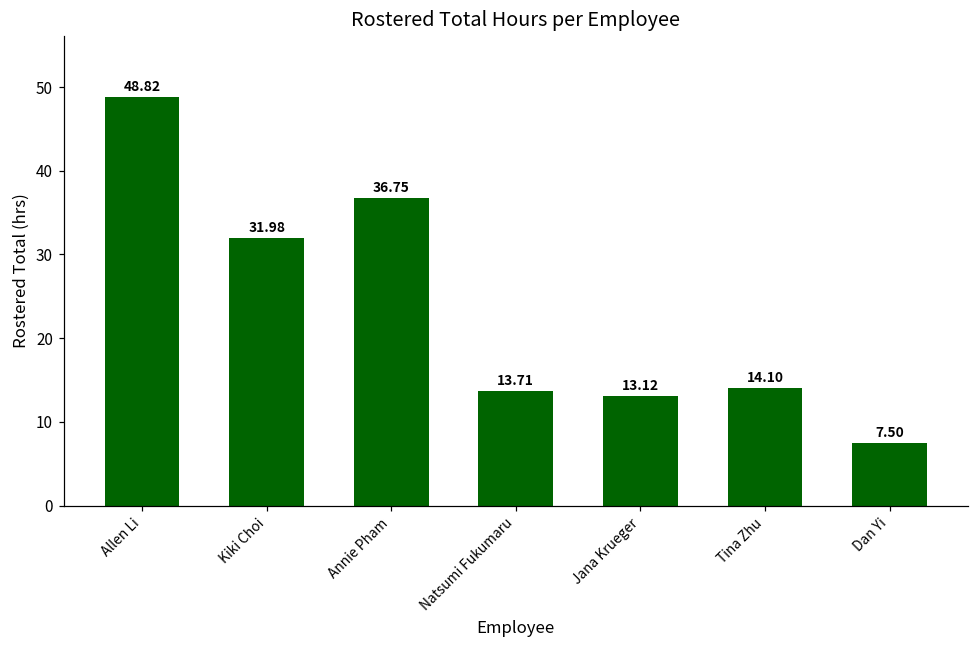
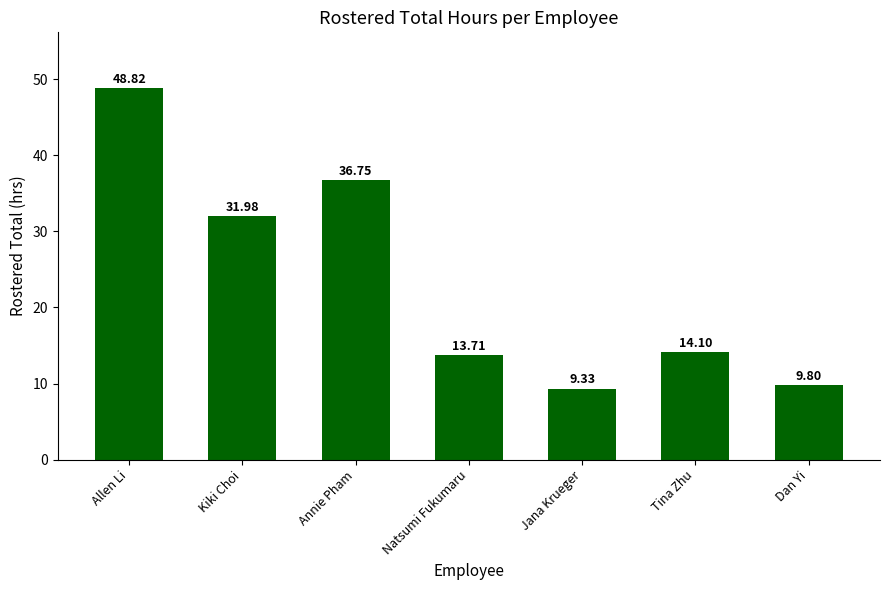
Jana Krueger: 13.12 -> 9.33
Dan Yi: 7.50 -> 9.80
